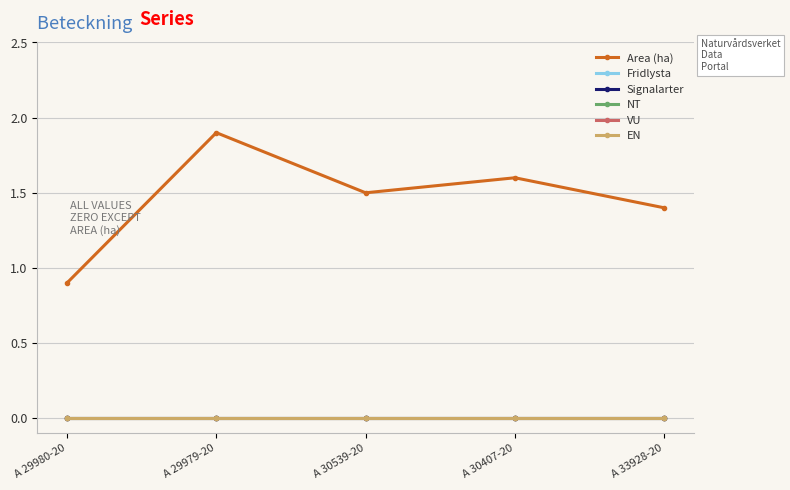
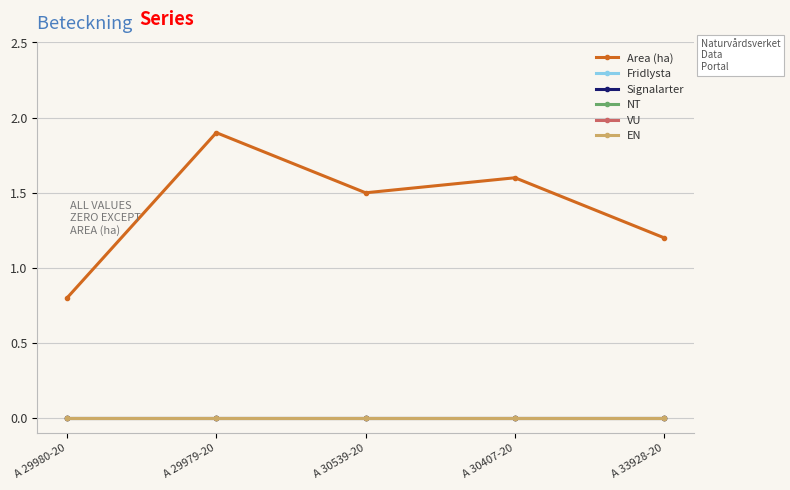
Area (ha), A 29980-20: 0.9 -> 0.8
Area (ha), A 33928-20: 1.4 -> 1.2
